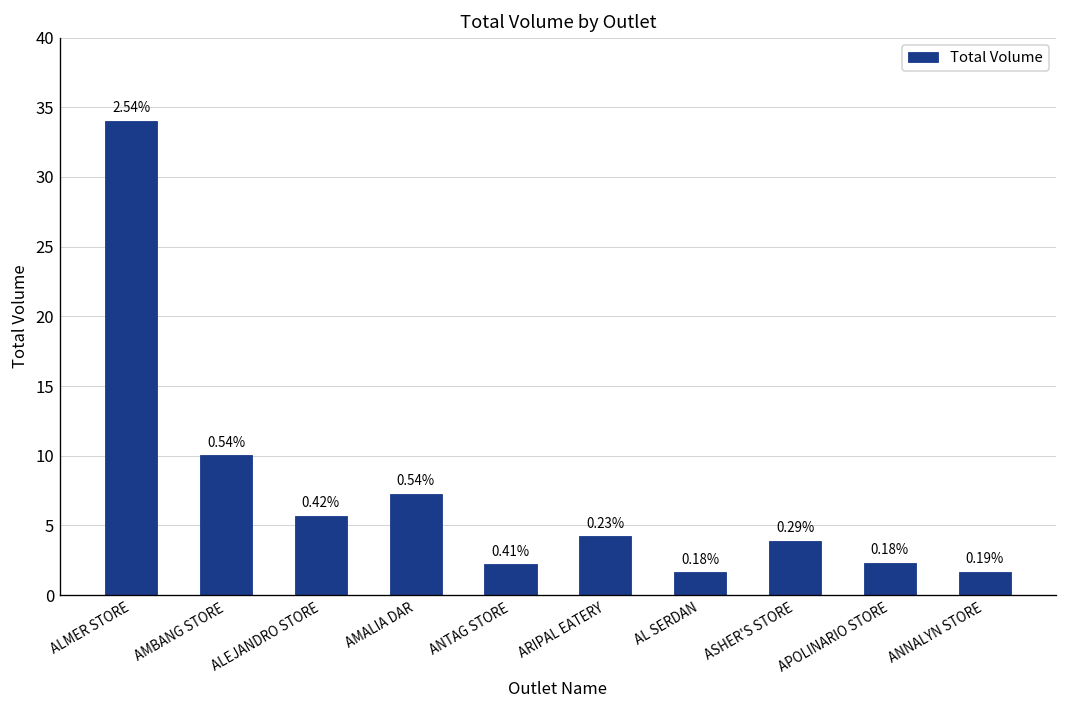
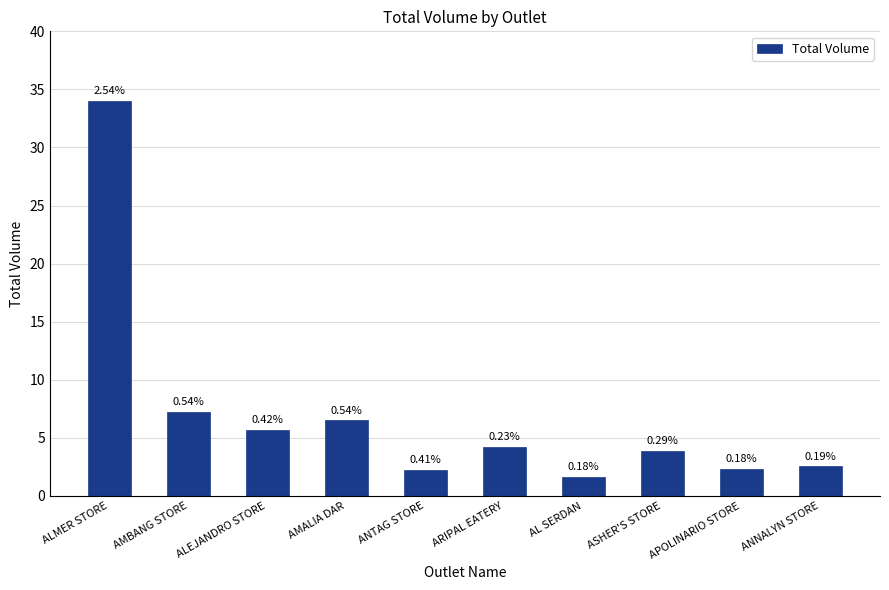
AMBANG STORE: 10.1 -> 7.3
AMALIA DAR: 7.3 -> 6.5
ANNALYN STORE: 1.7 -> 2.6
